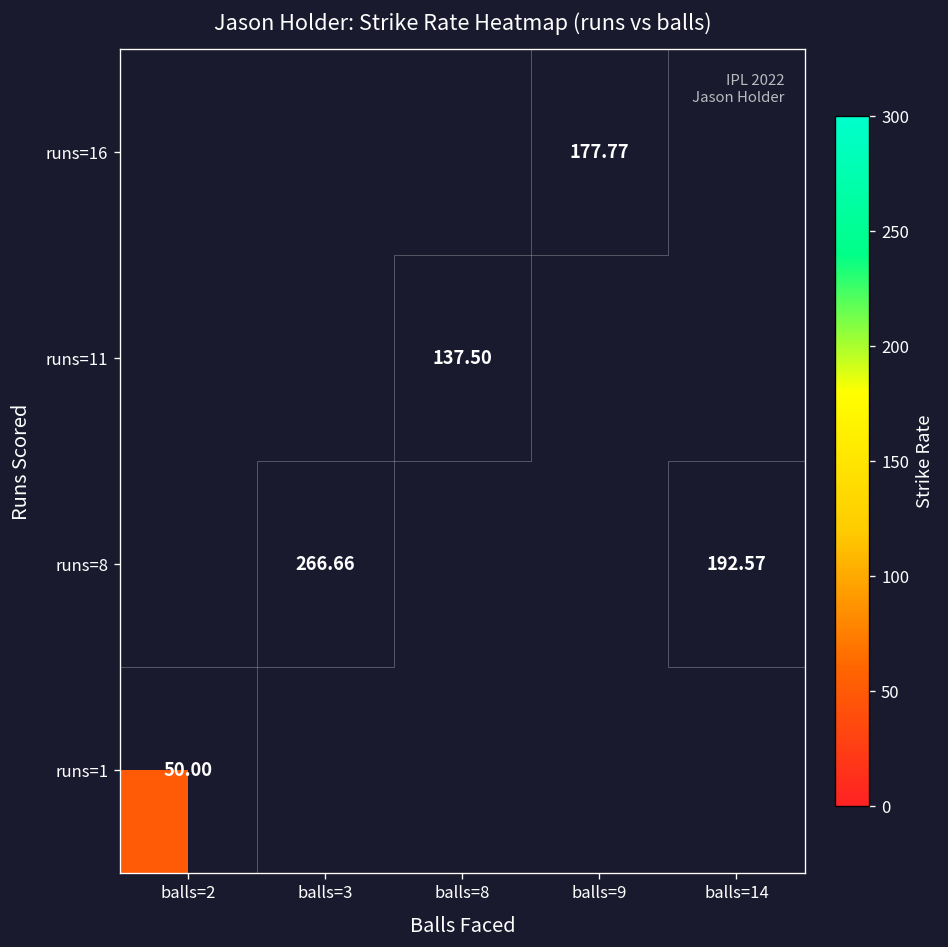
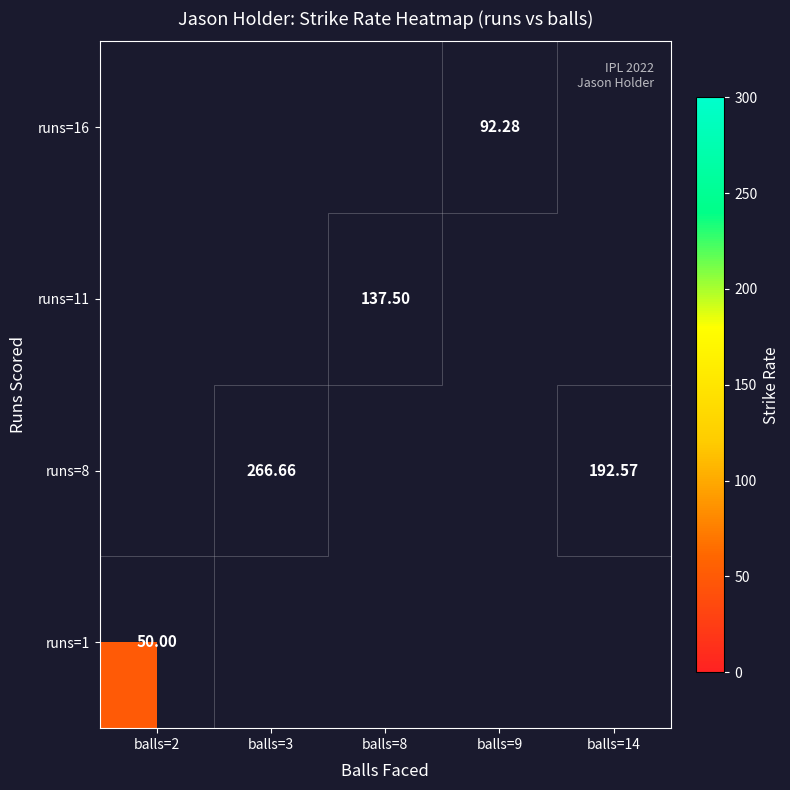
runs=16, balls=9: 177.77 -> 92.28
